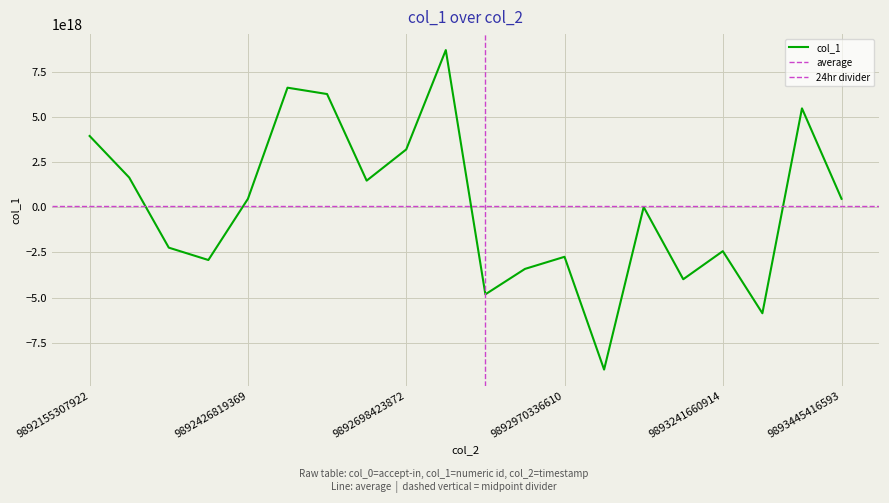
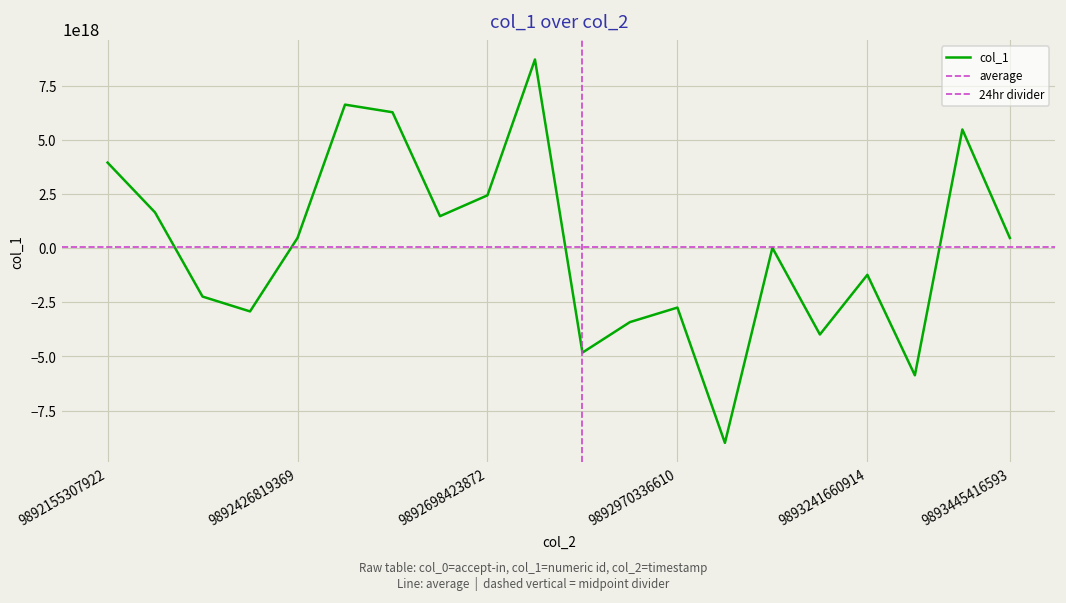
9892698423872: 3200000000000000000 -> 2400000000000000000
9893241660914: -2400000000000000000 -> -1200000000000000000
